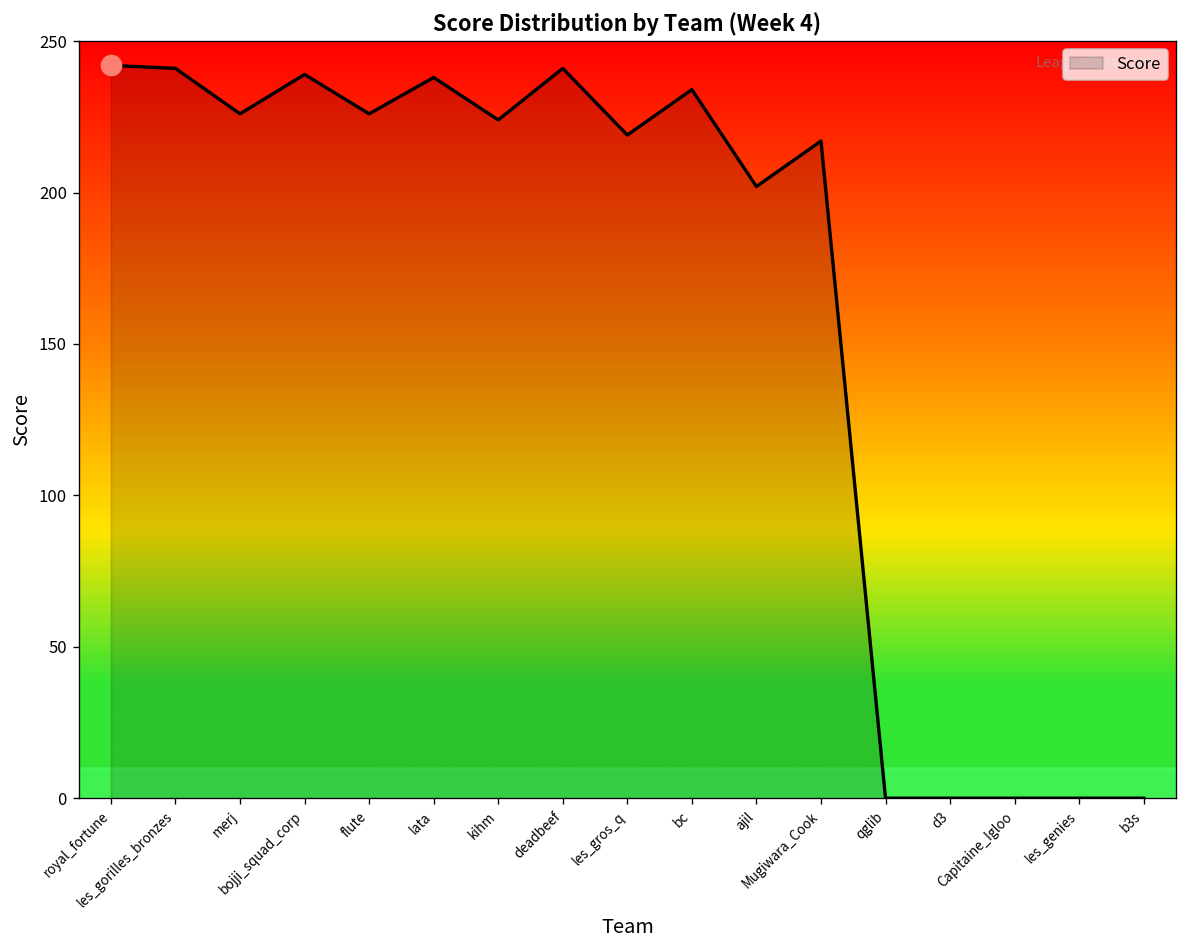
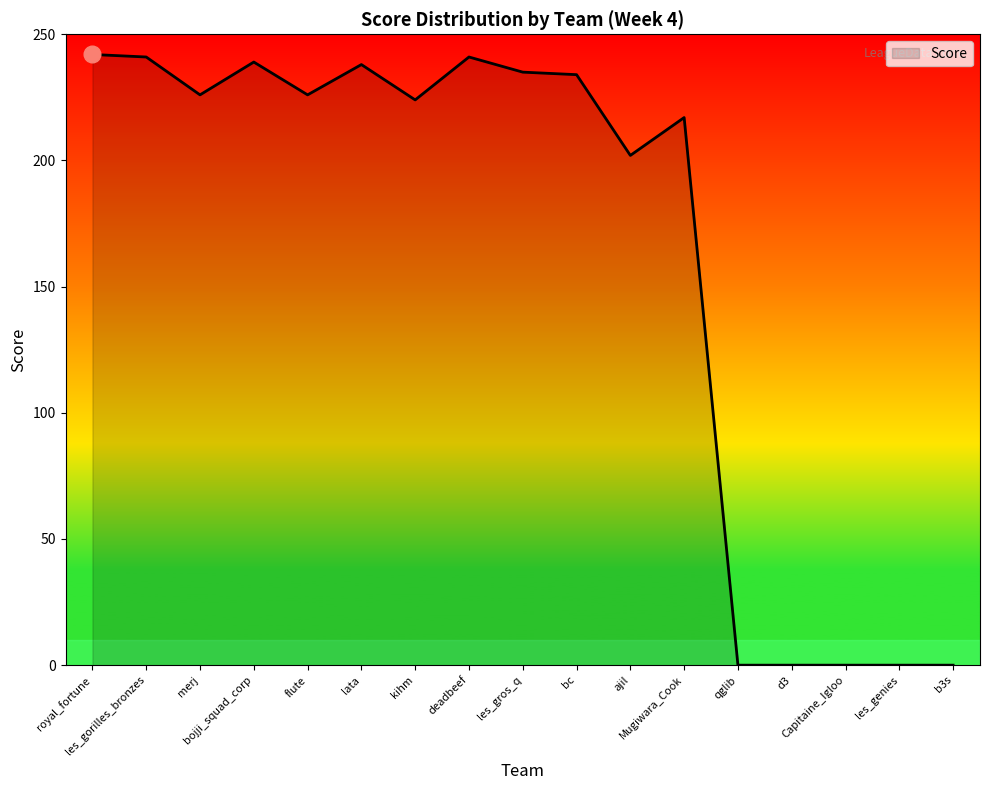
Score, les_gros_q: 219 -> 235
